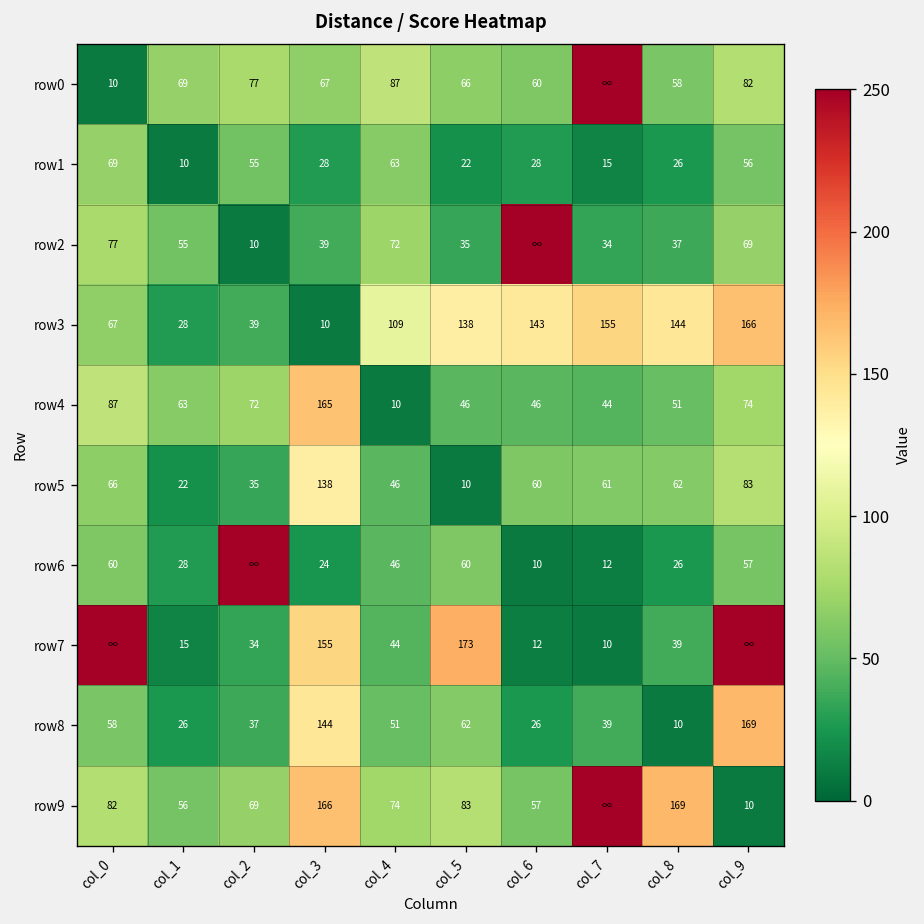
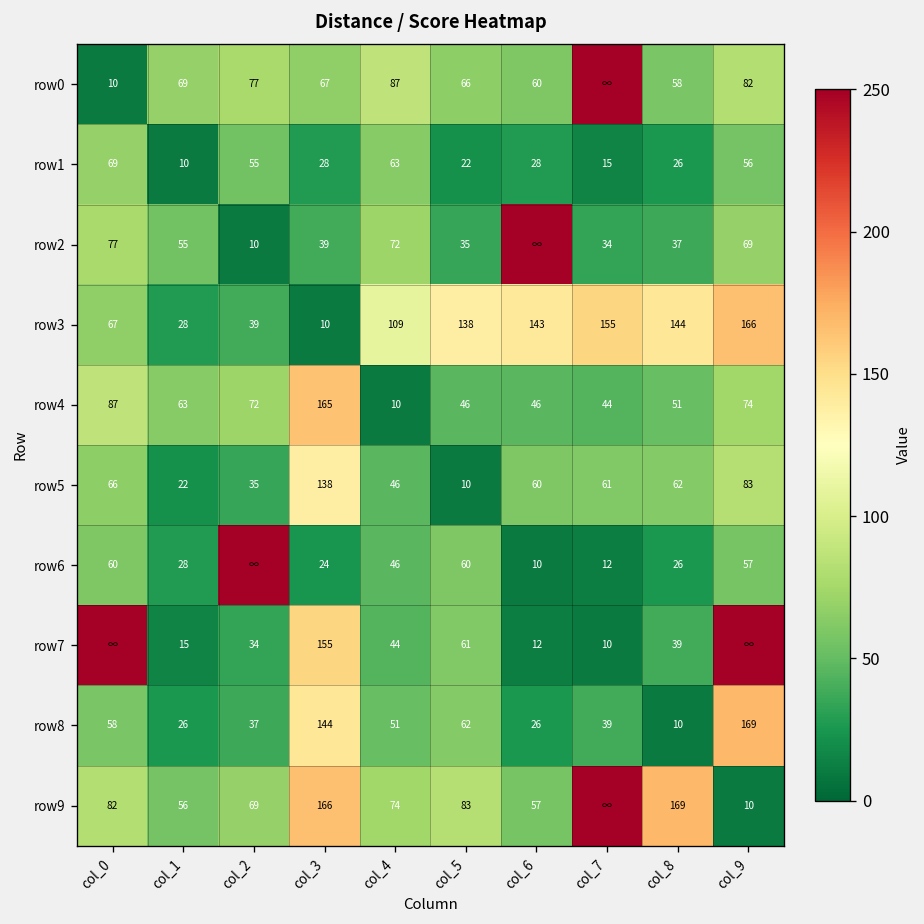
row7, col_5: 173 -> 61
